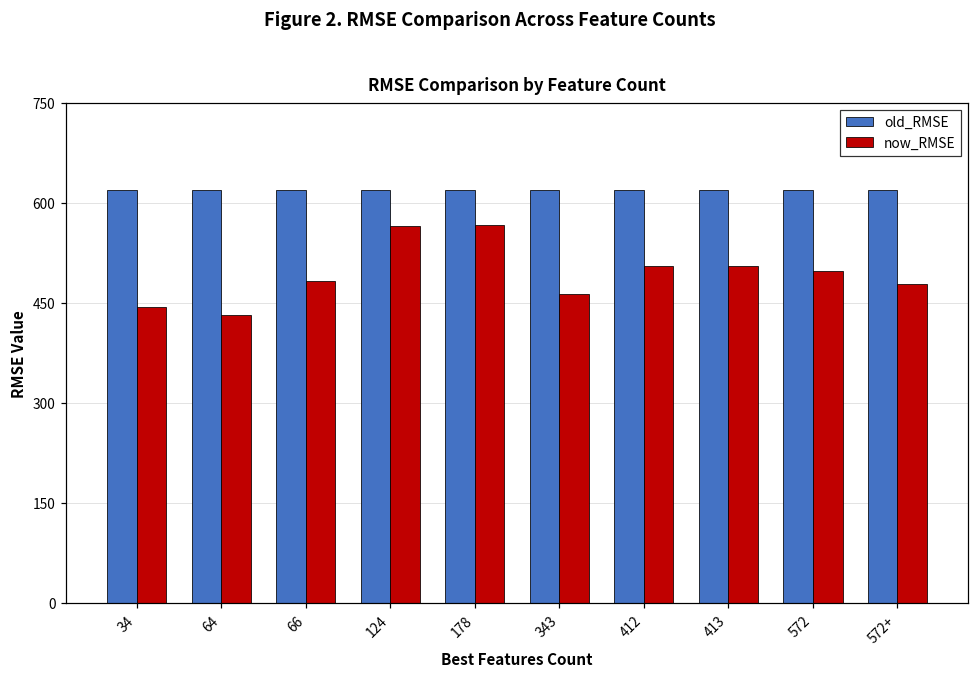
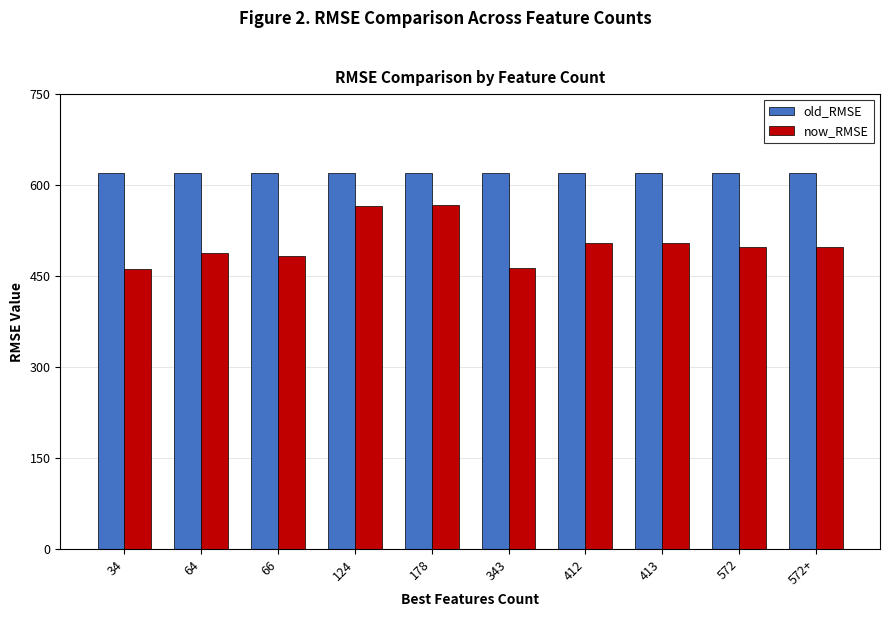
now_RMSE, 34: 440 -> 460
now_RMSE, 64: 430 -> 490
now_RMSE, 572+: 480 -> 500
